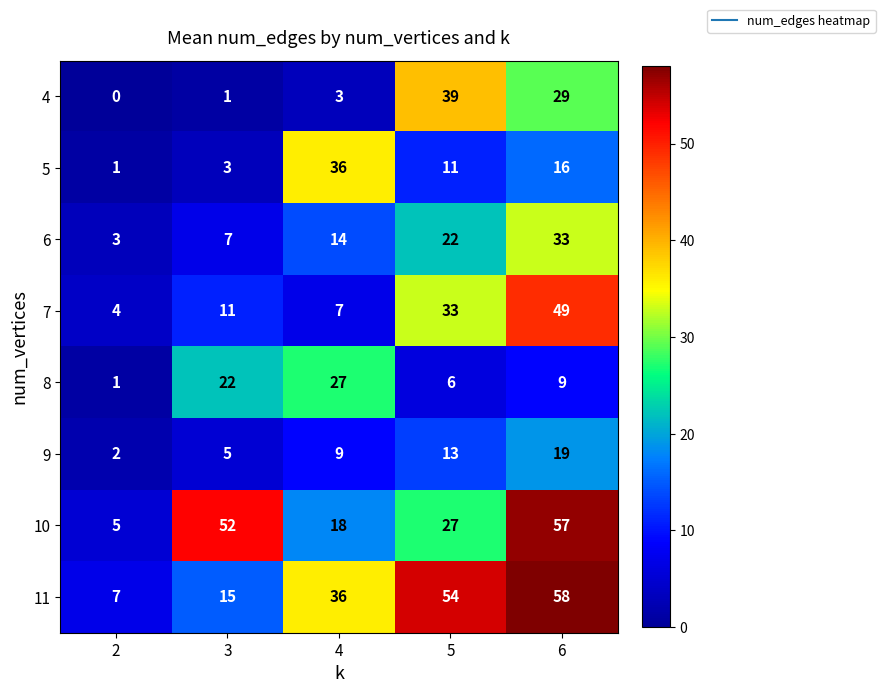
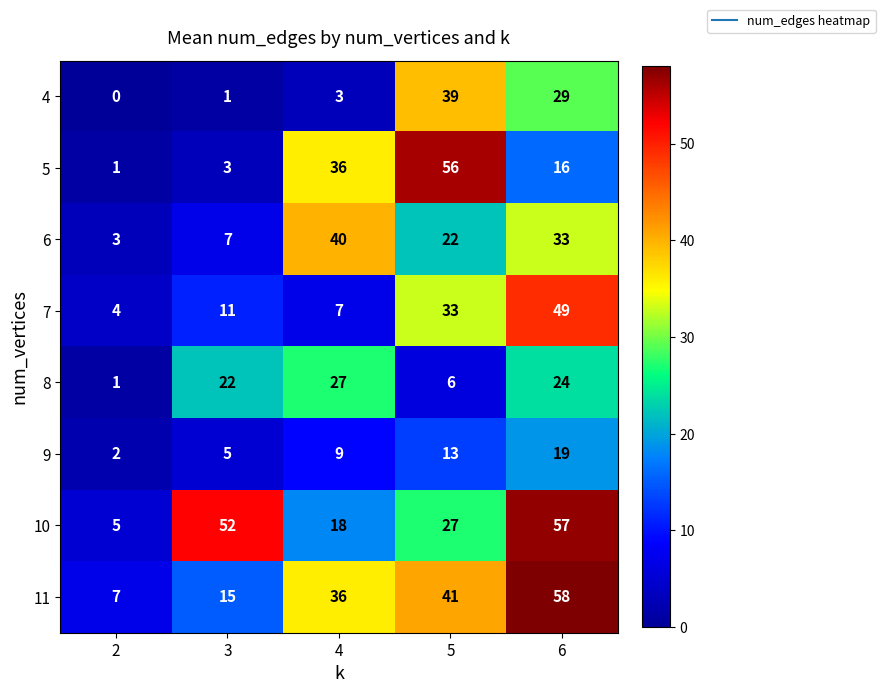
5, 5: 11 -> 56
6, 4: 14 -> 40
8, 6: 9 -> 24
11, 5: 54 -> 41
